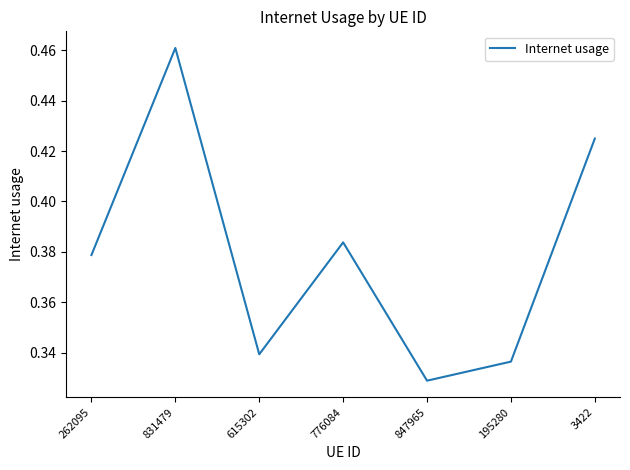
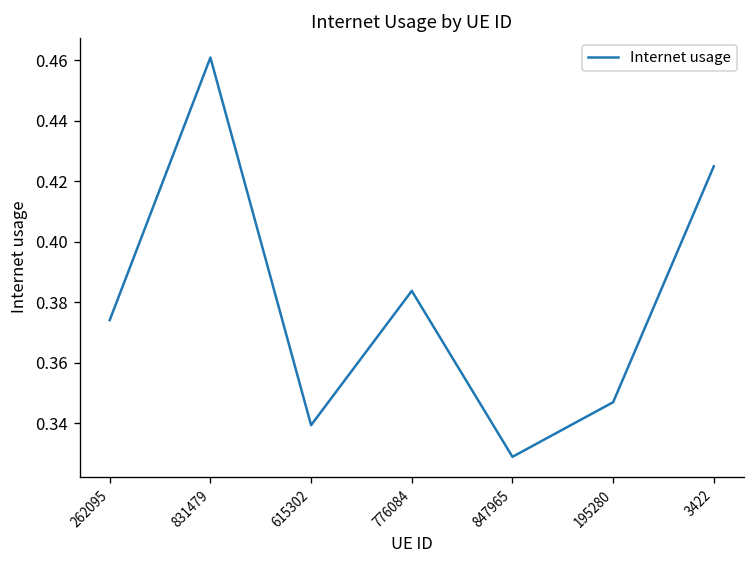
262095: 0.379 -> 0.374
195280: 0.336 -> 0.347
